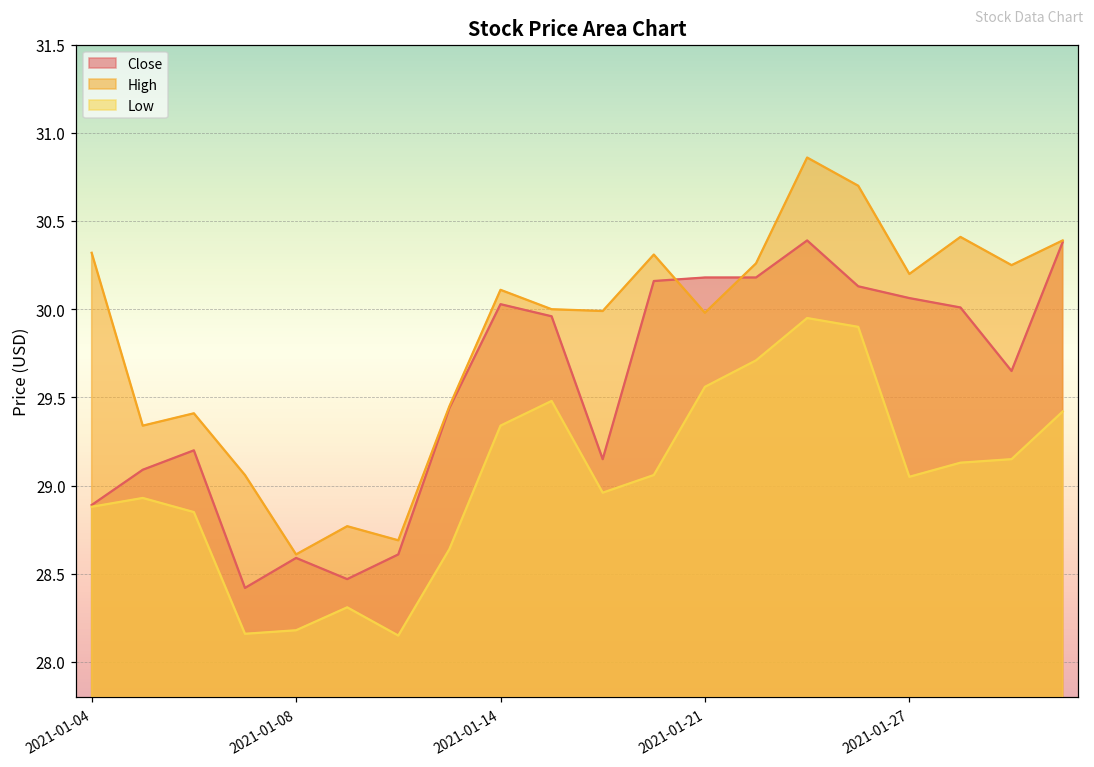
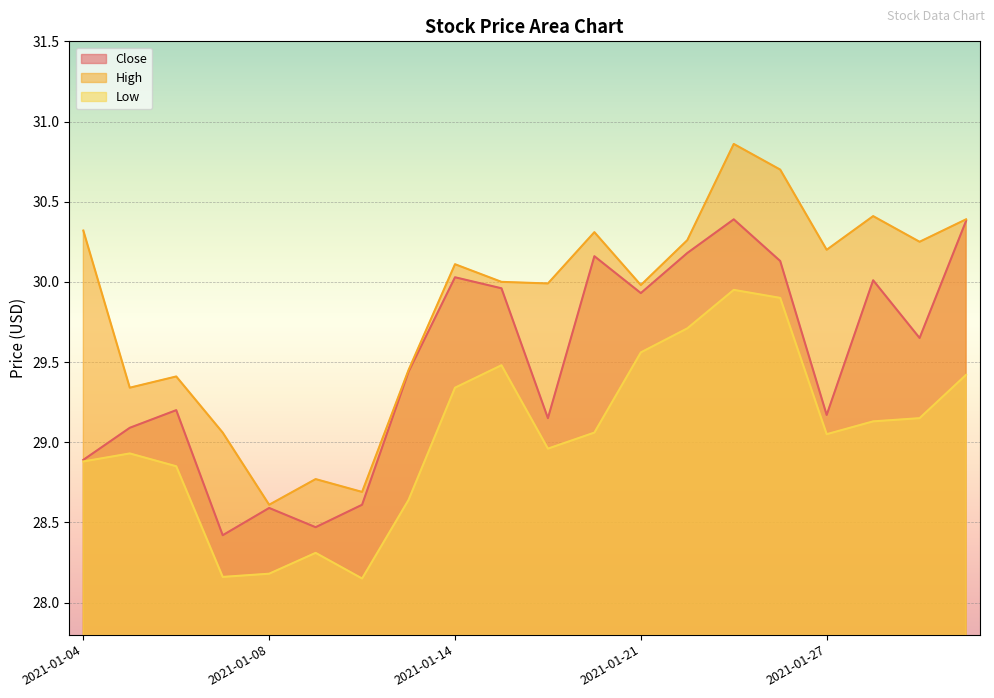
Close, 2021-01-21: 30.18 -> 29.93
Close, 2021-01-27: 30.06 -> 29.17
